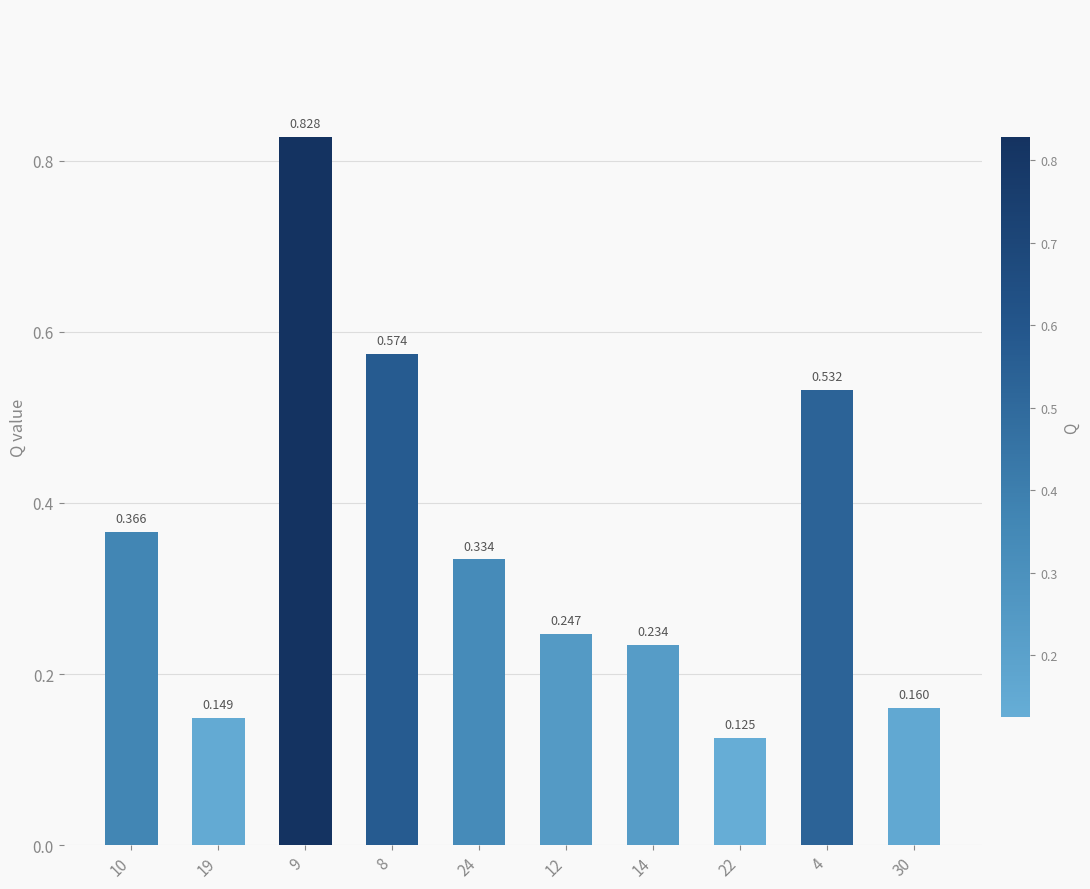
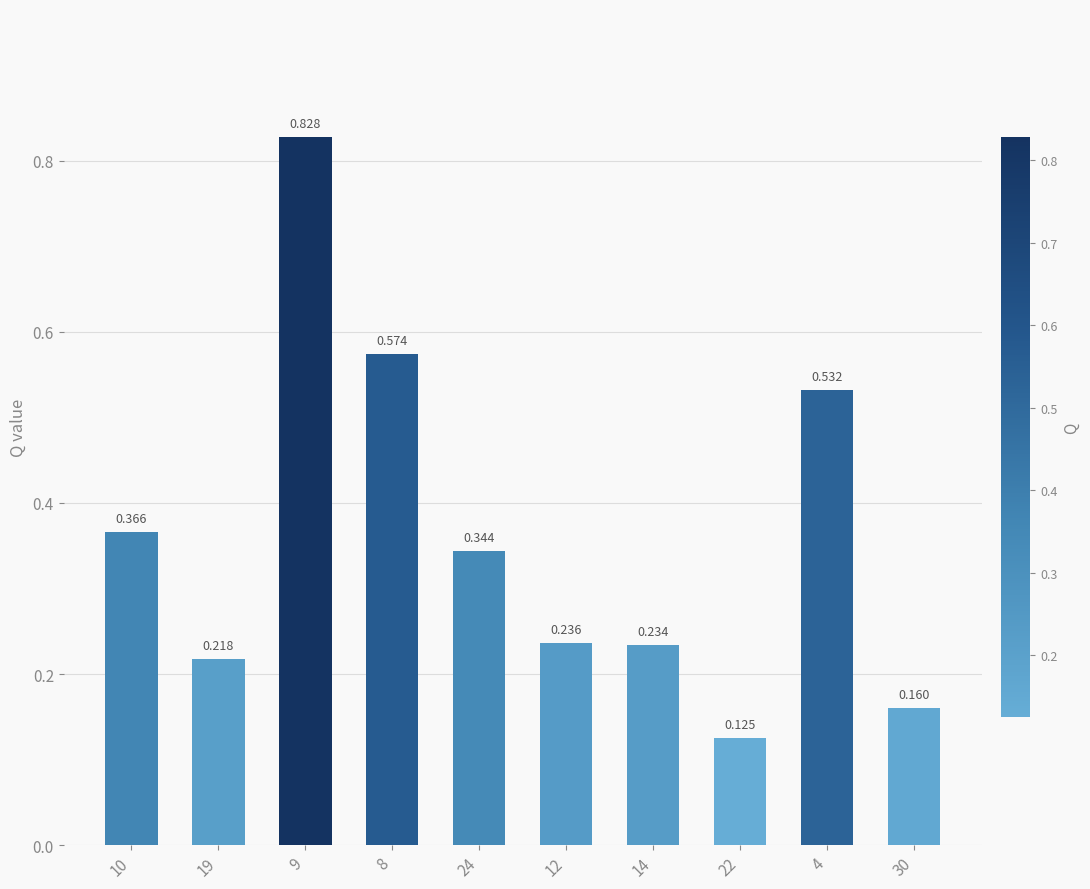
19: 0.149 -> 0.218
24: 0.334 -> 0.344
12: 0.247 -> 0.236
